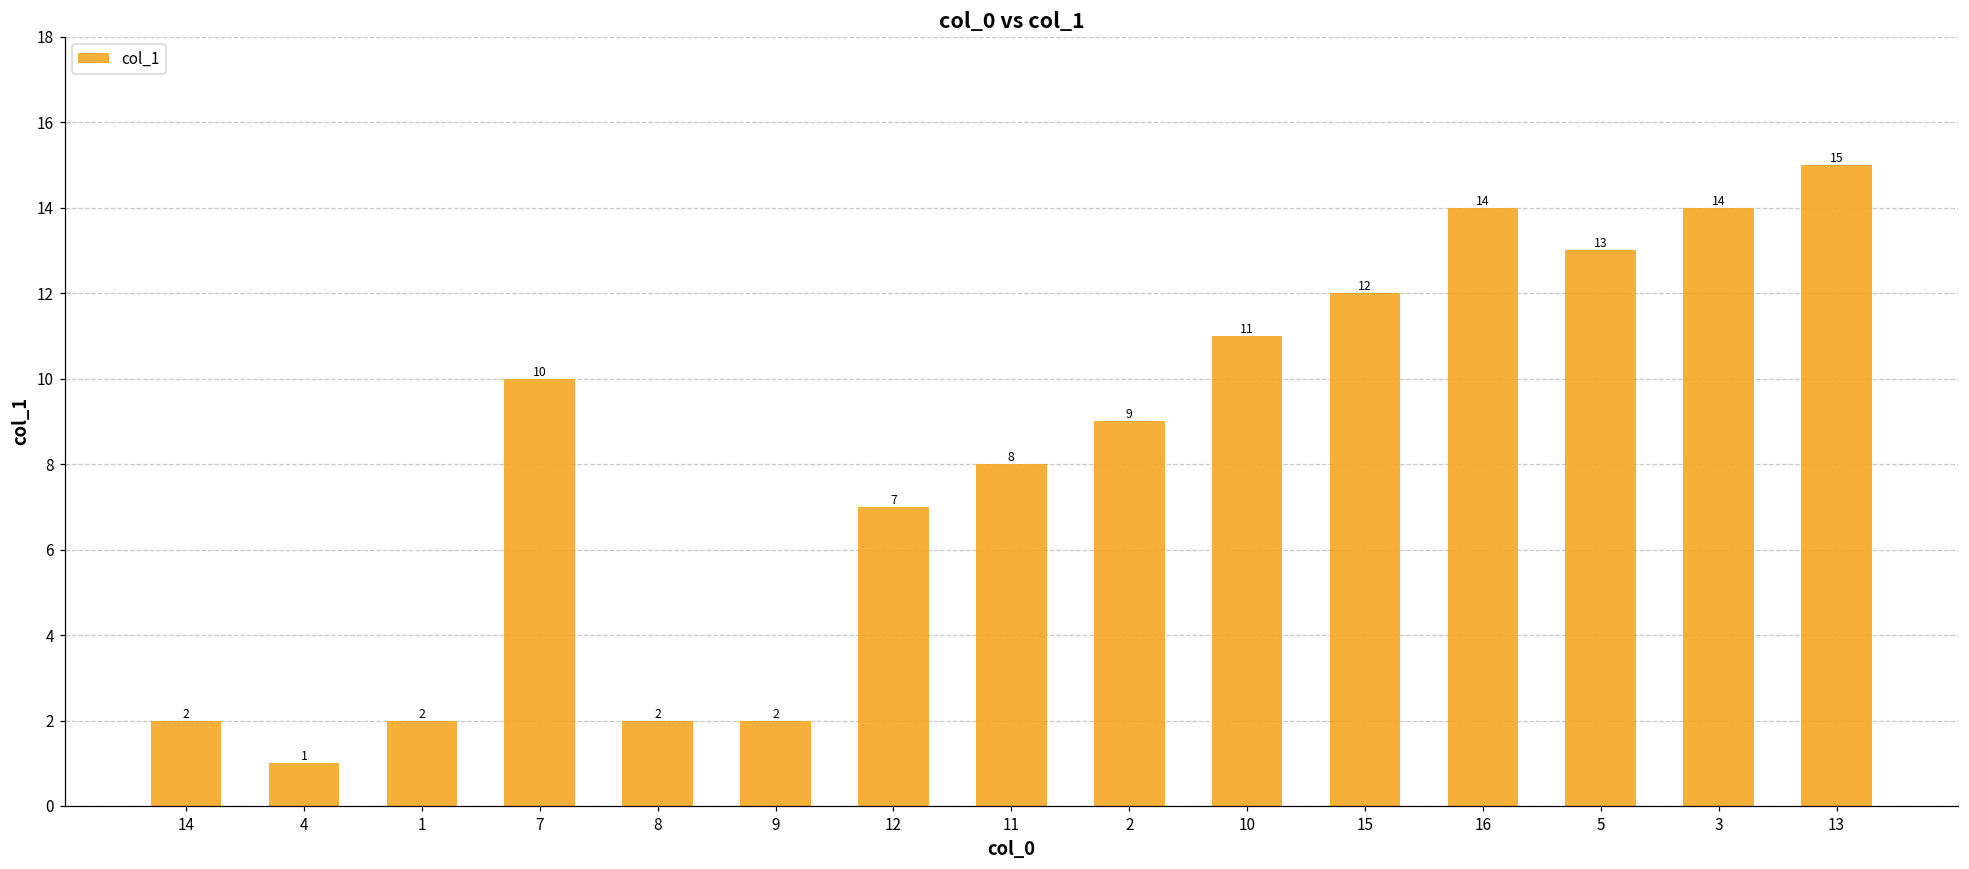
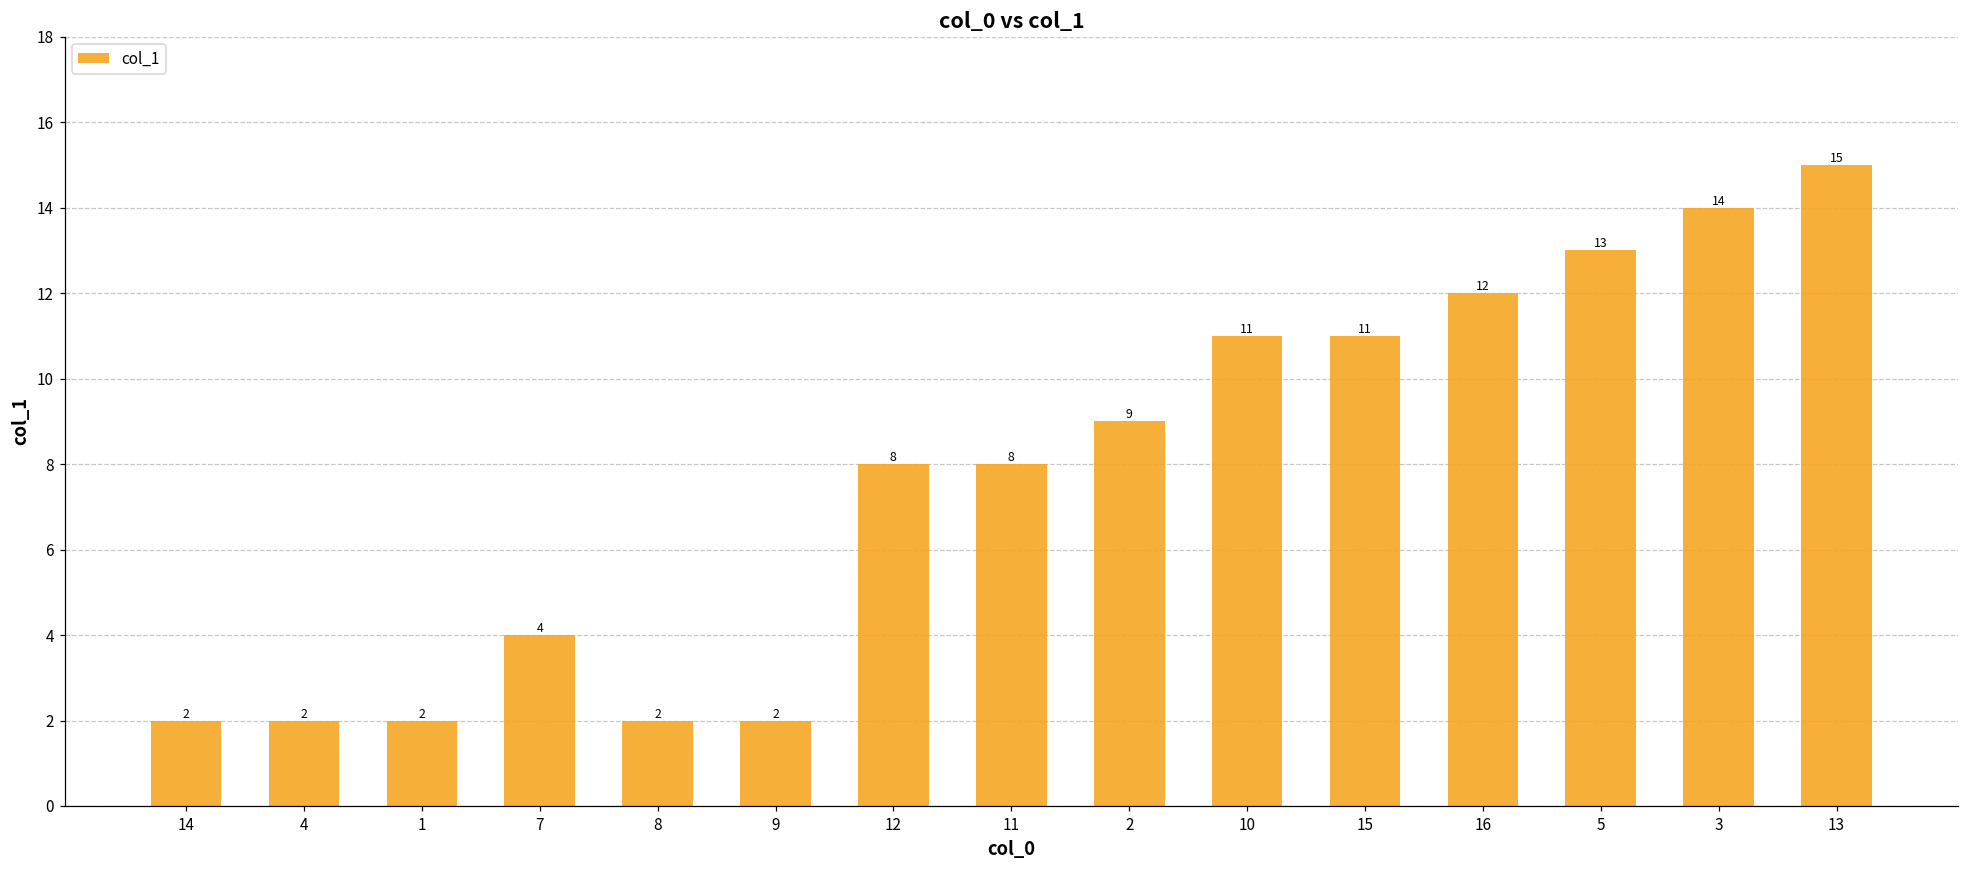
4: 1 -> 2
7: 10 -> 4
12: 7 -> 8
15: 12 -> 11
16: 14 -> 12
